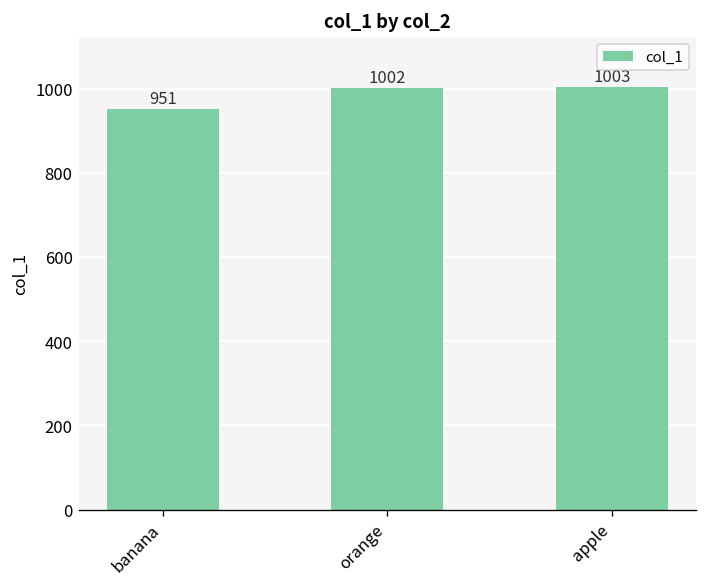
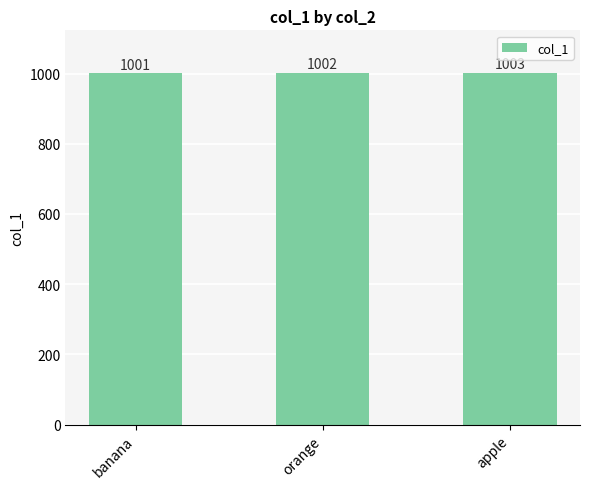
banana: 951 -> 1001
